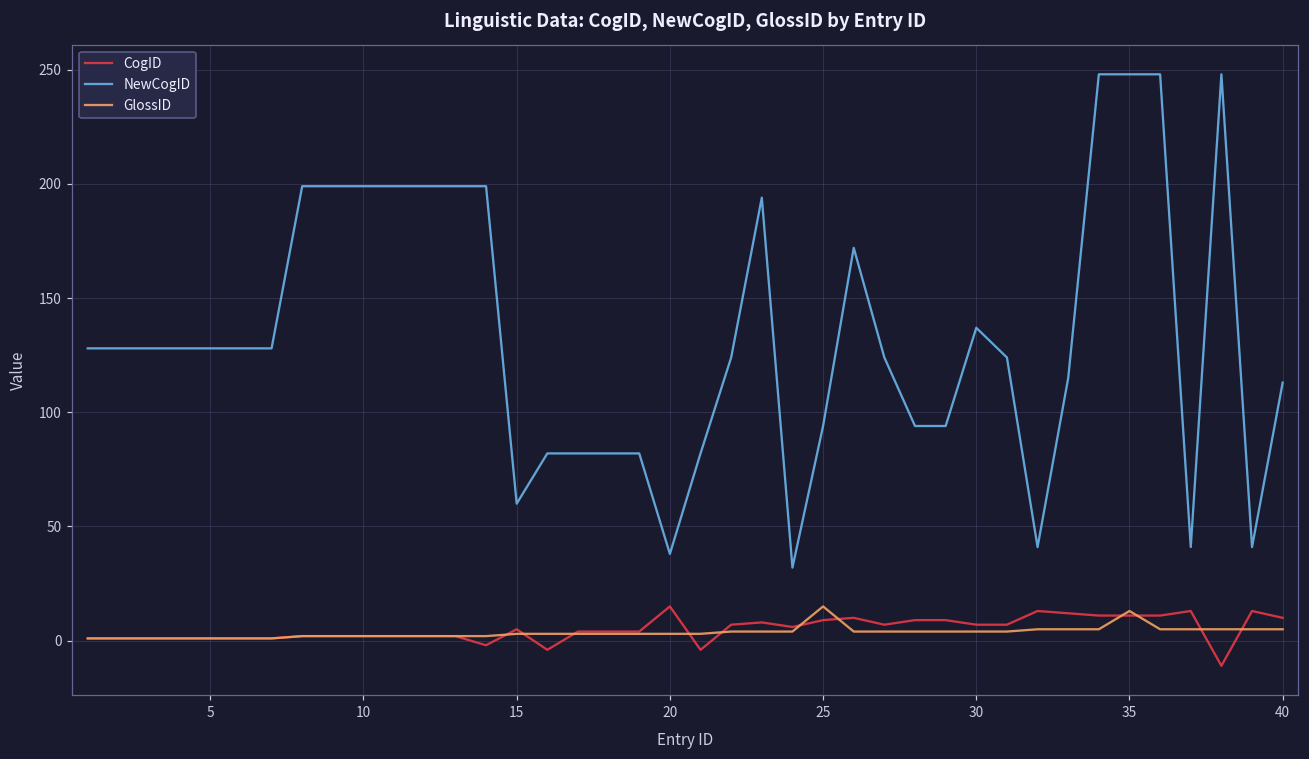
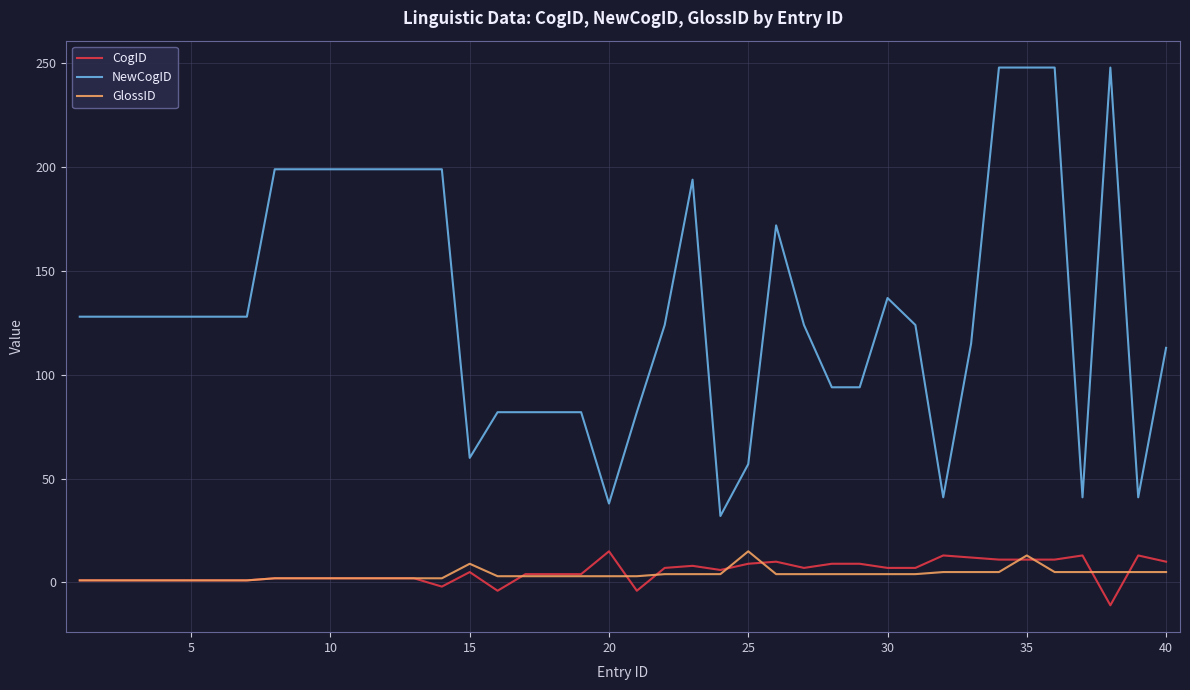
GlossID, 15: 3 -> 9
NewCogID, 25: 94 -> 57
